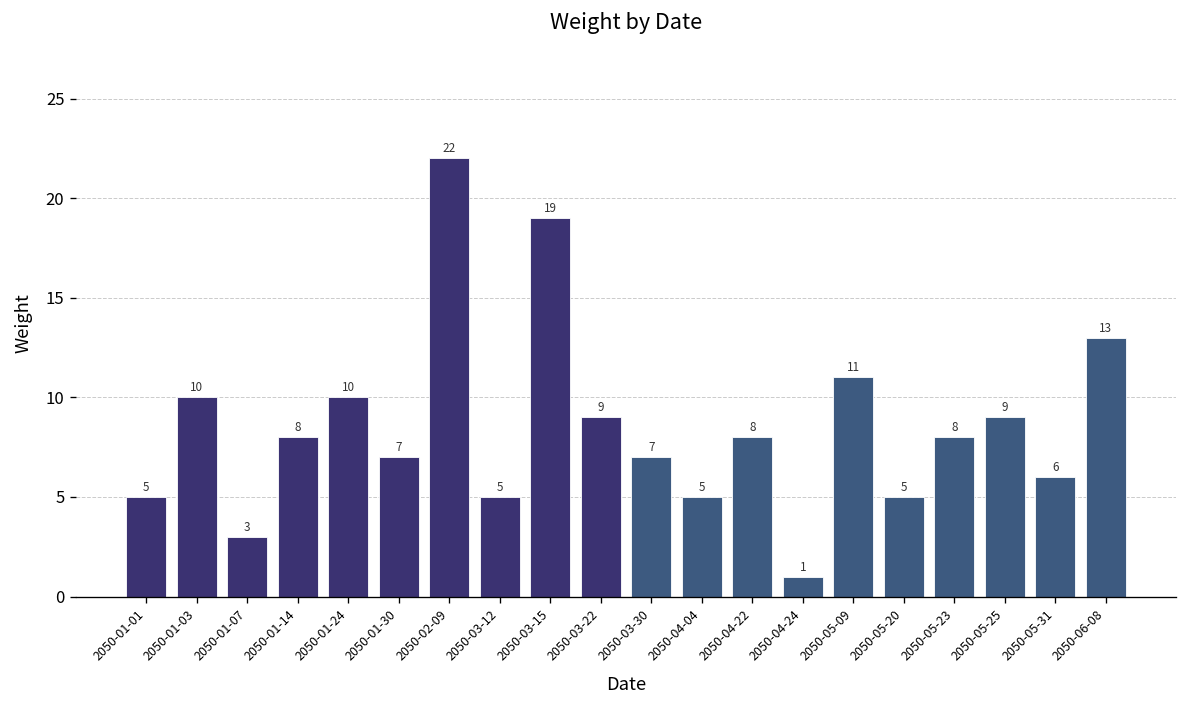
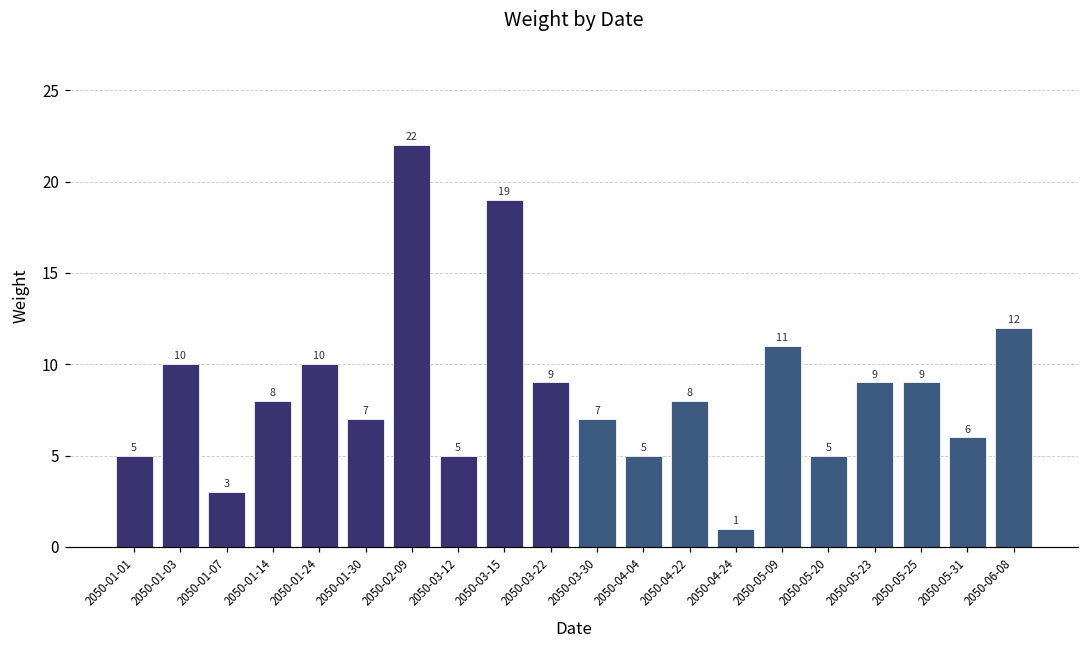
2050-05-23: 8 -> 9
2050-06-08: 13 -> 12
